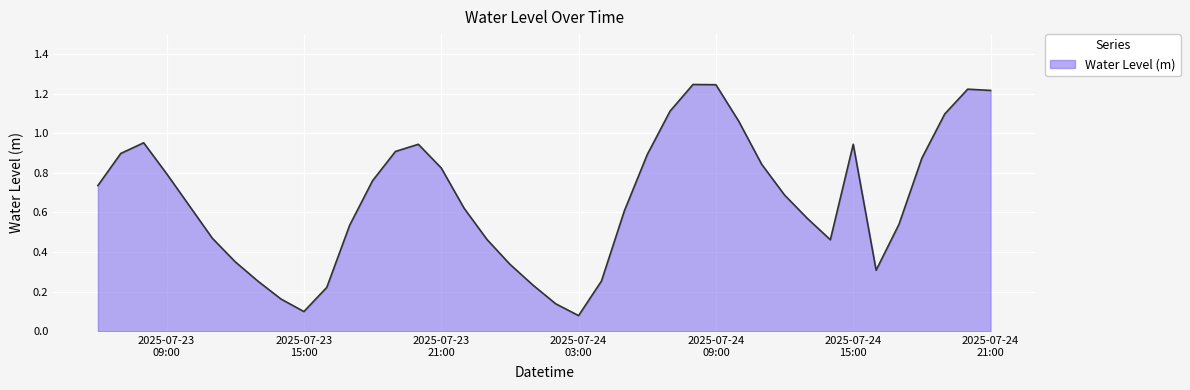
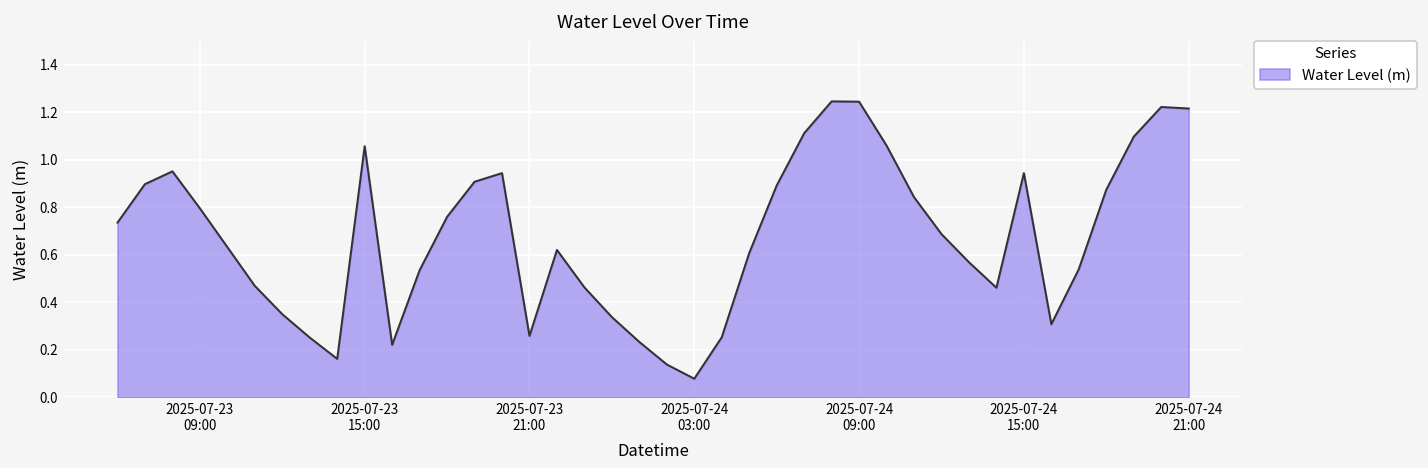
2025-07-23 15:00: 0.10 -> 1.06
2025-07-23 21:00: 0.82 -> 0.26
